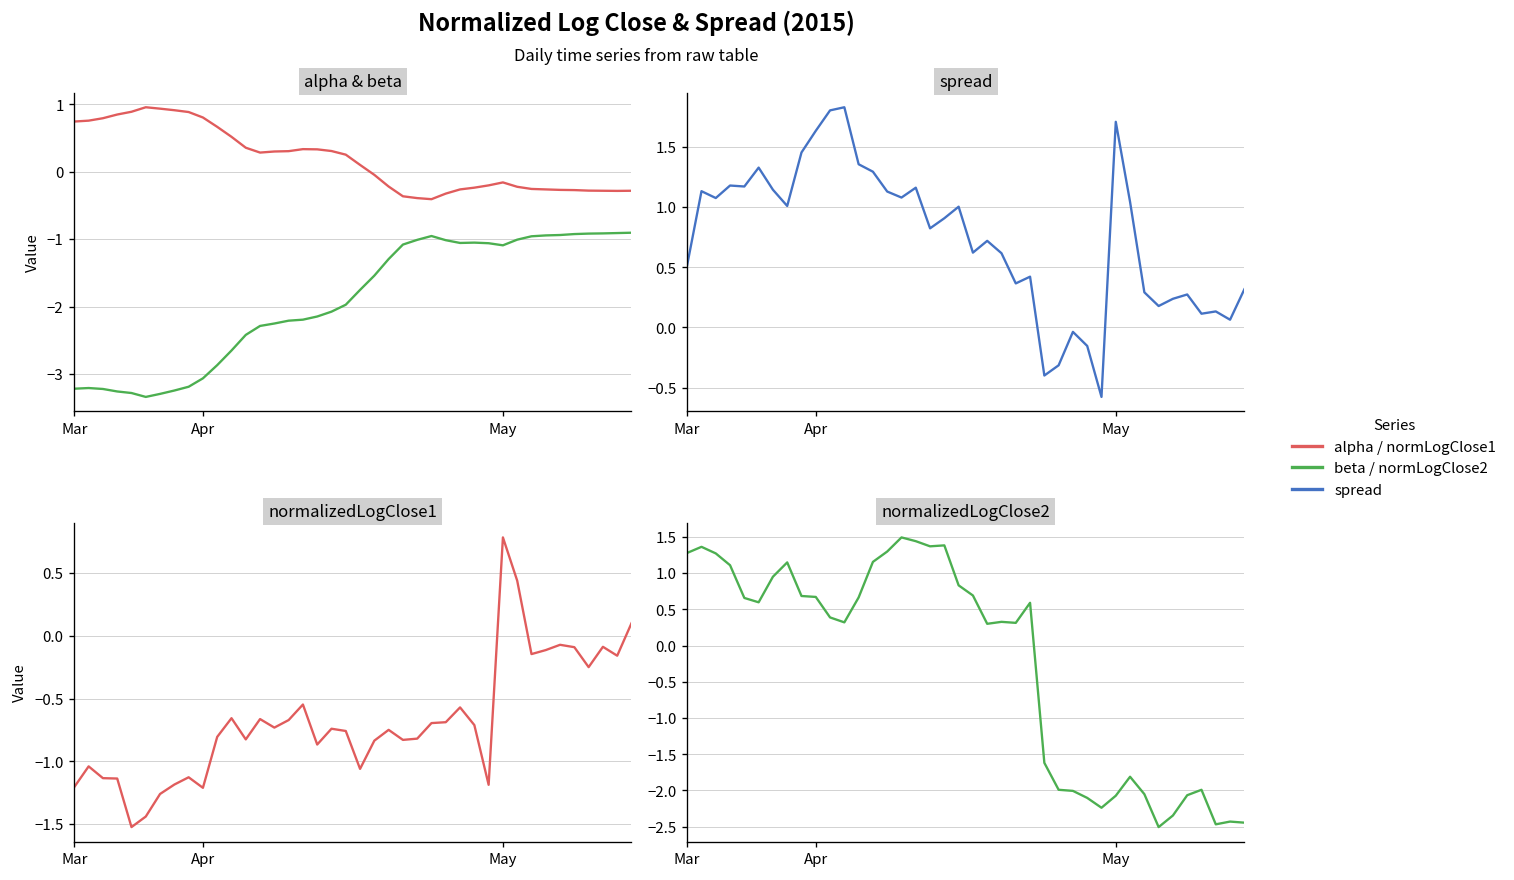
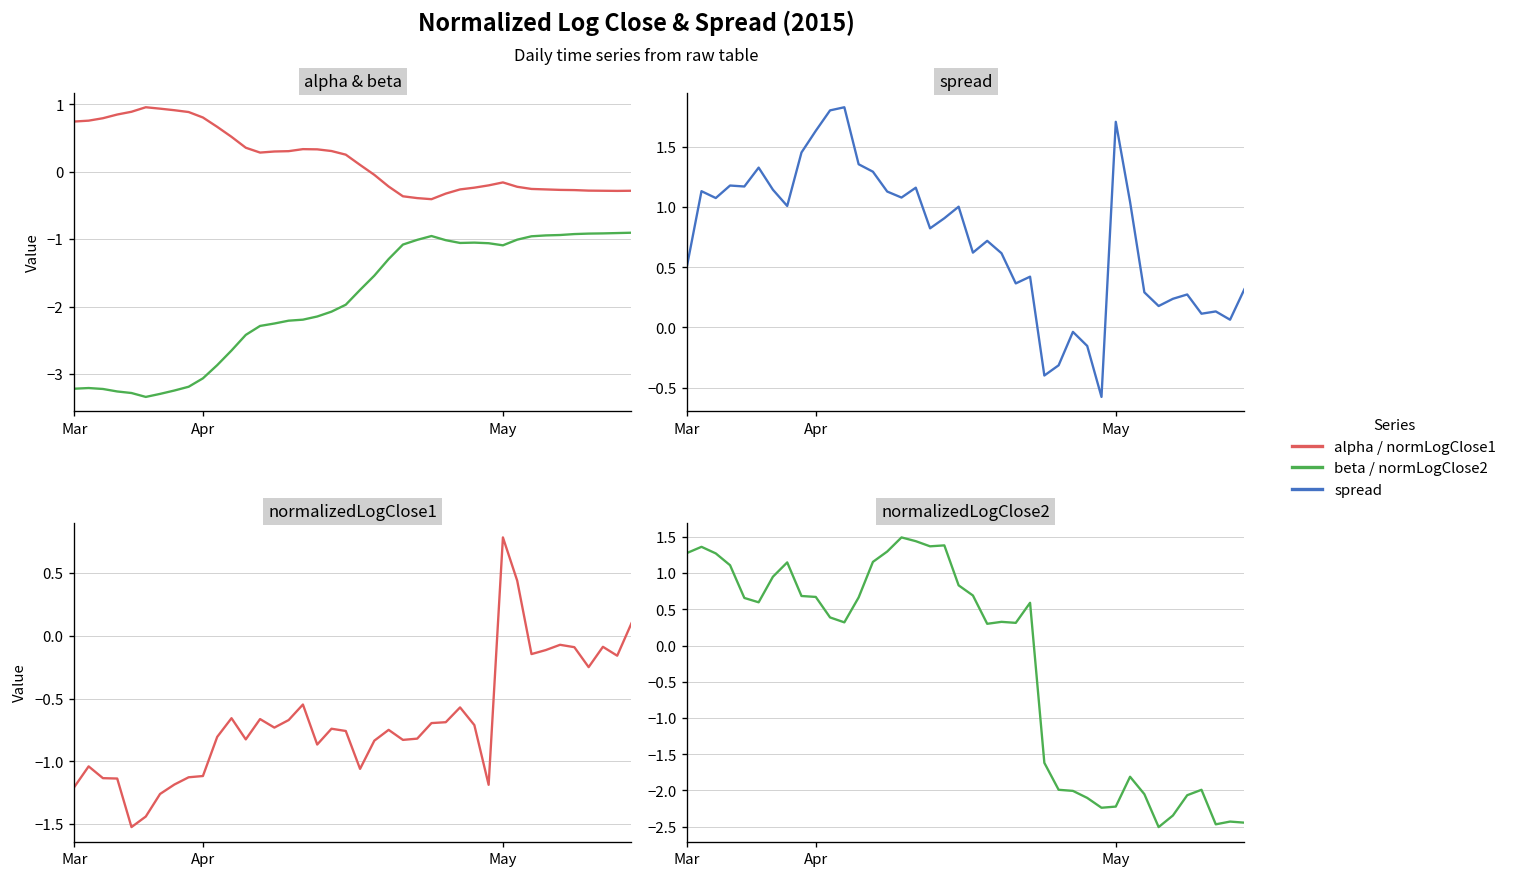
normalizedLogClose1, Apr: -1.21 -> -1.12
normalizedLogClose2, May: -2.1 -> -2.2
